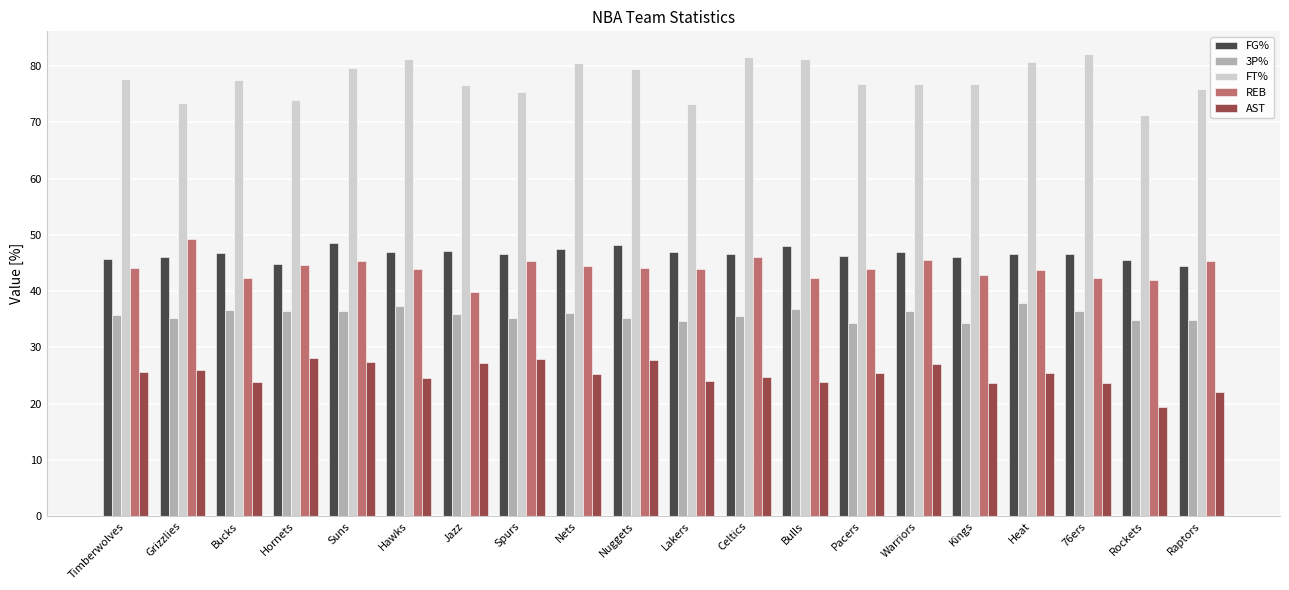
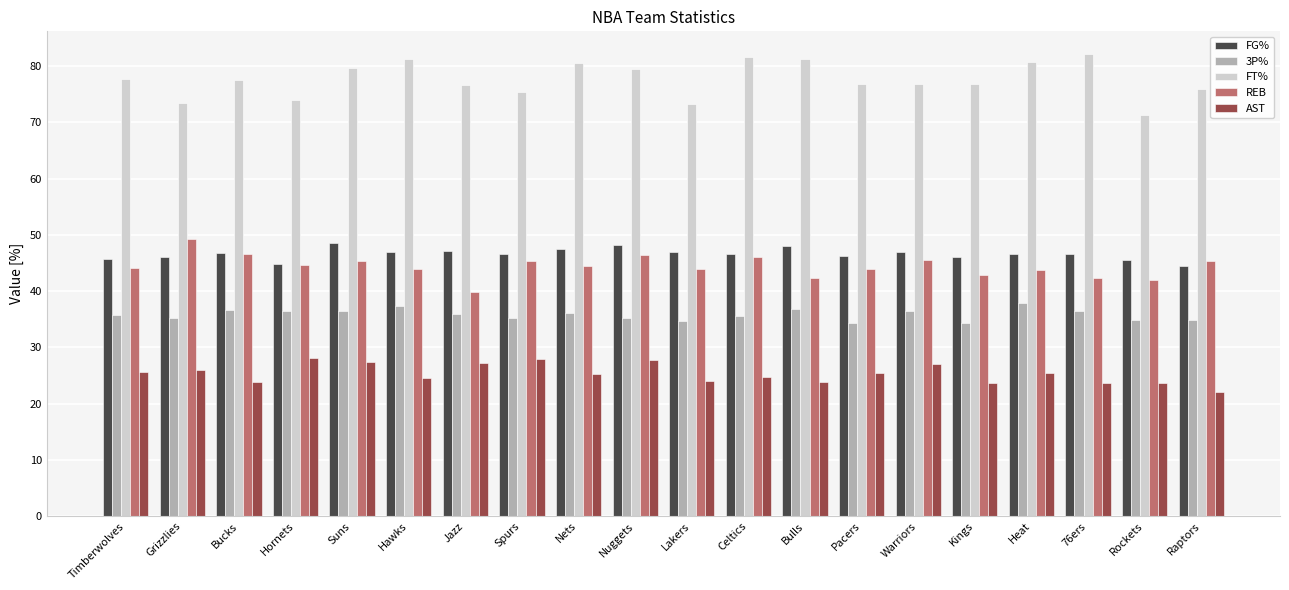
REB, Bucks: 42 -> 47
REB, Nuggets: 44 -> 47
AST, Rockets: 19 -> 24
